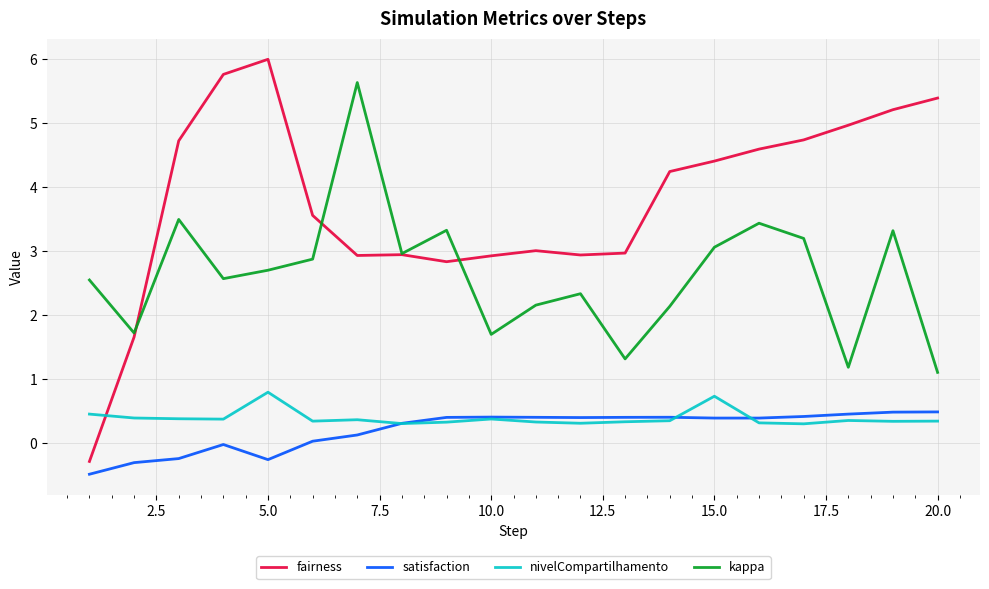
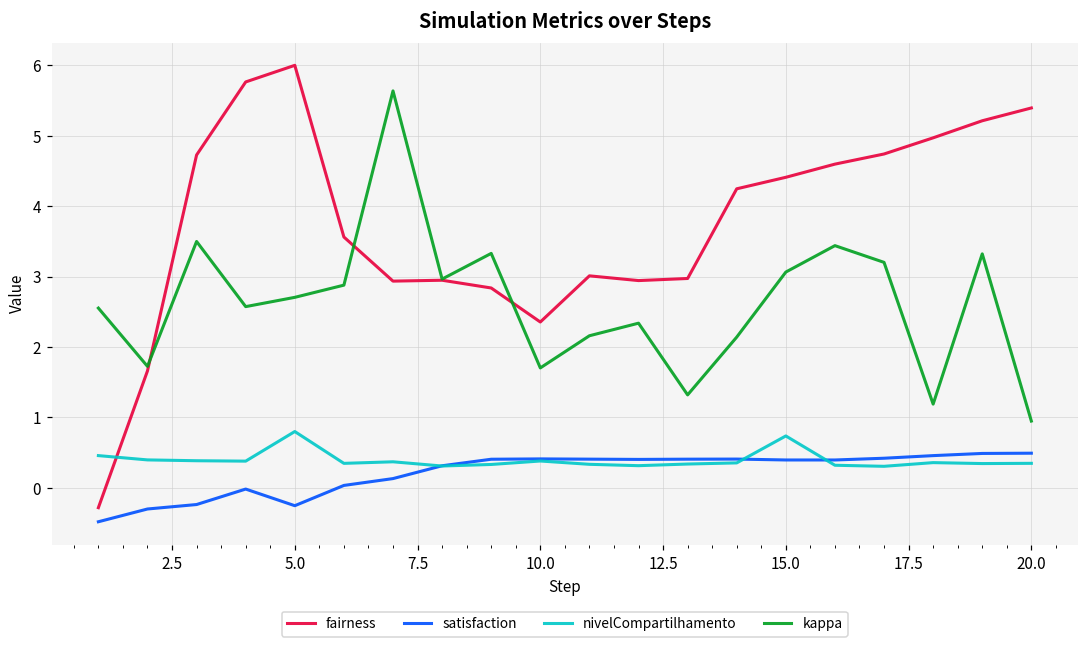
fairness, 10.0: 2.9 -> 2.4
kappa, 20.0: 1.1 -> 0.9
